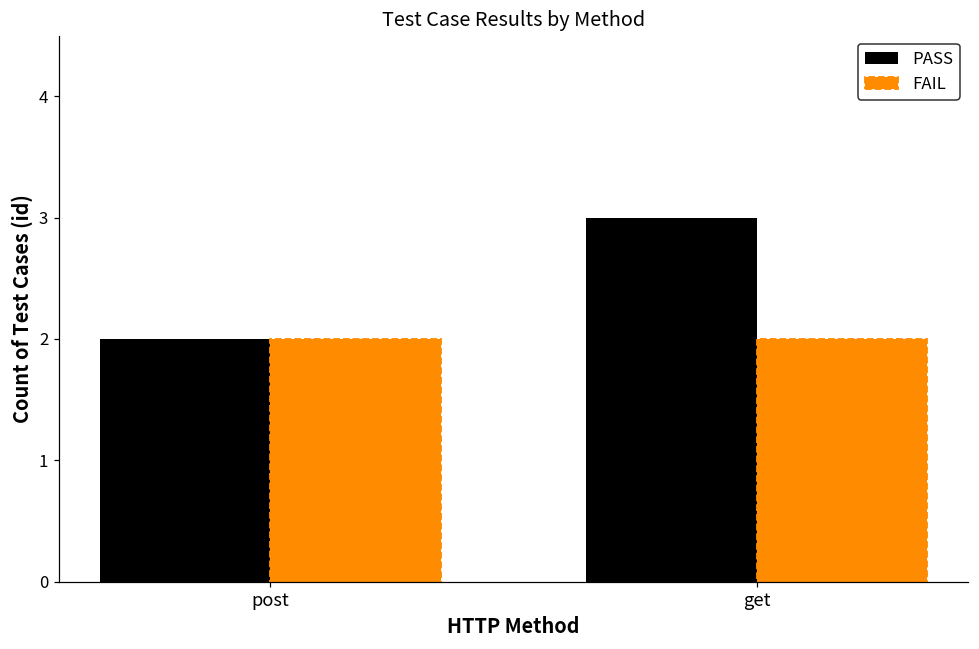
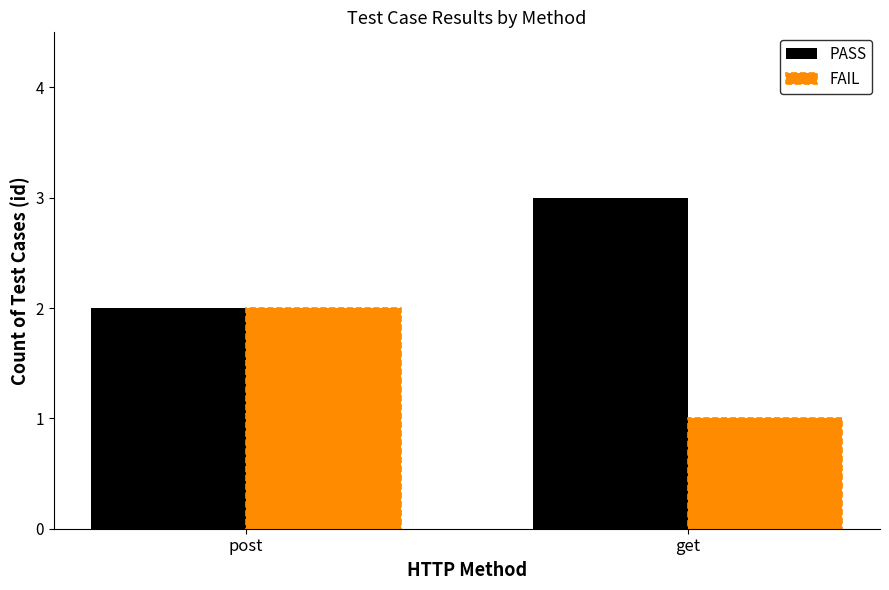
FAIL, get: 2 -> 1
